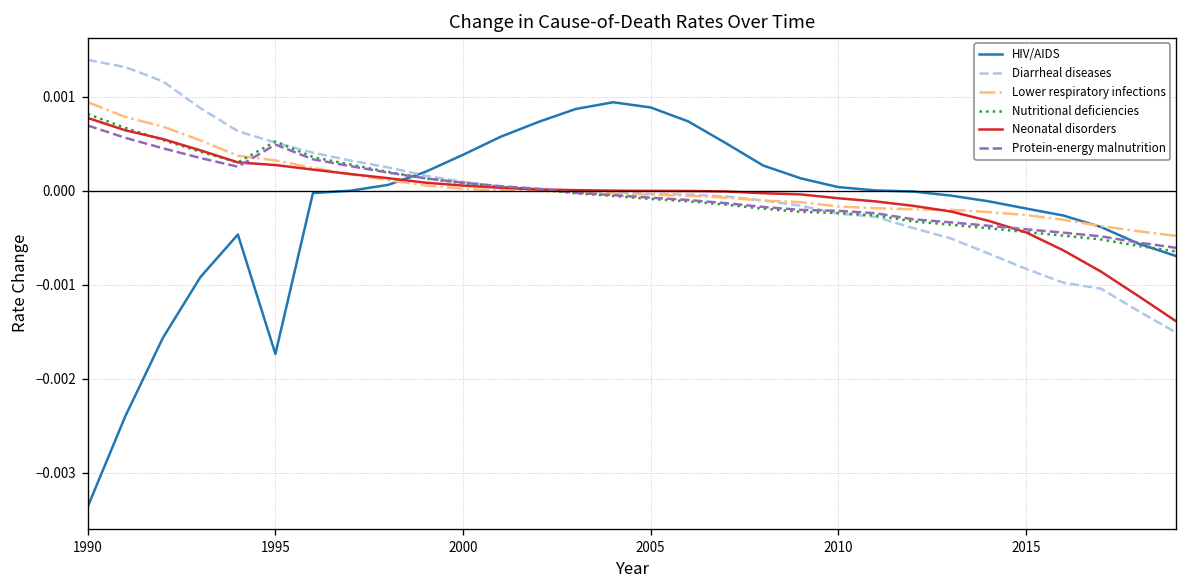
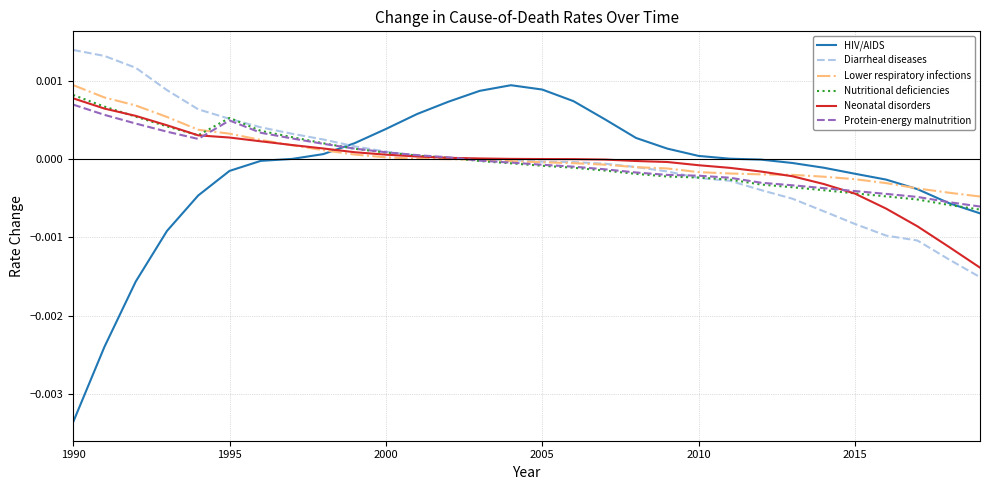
HIV/AIDS, 1995: -0.0017 -> -0.0002
